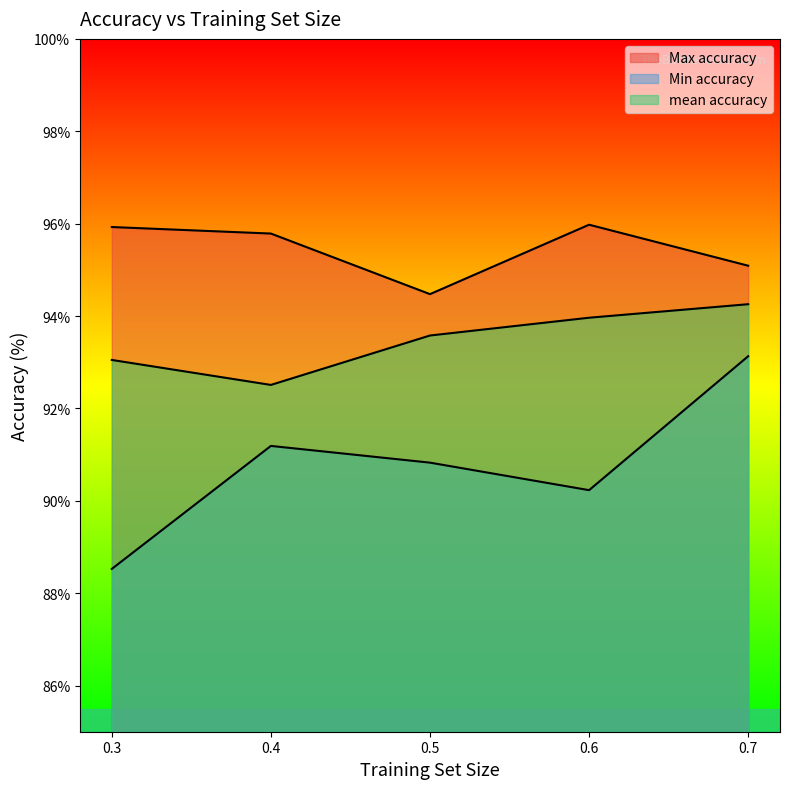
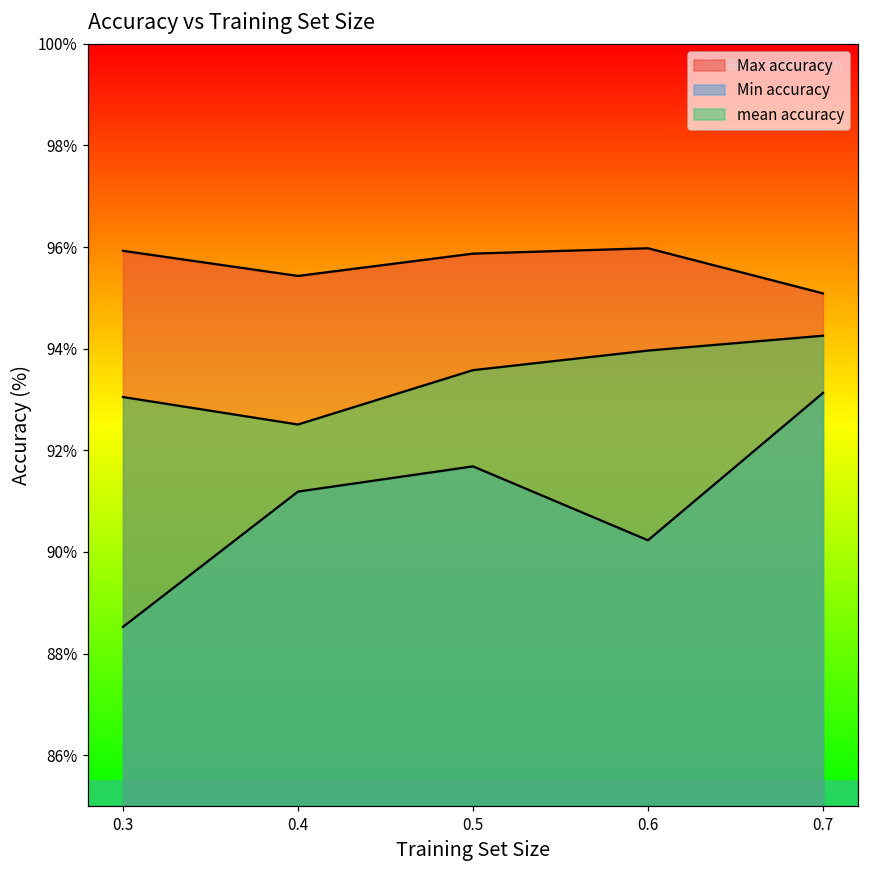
Max accuracy, 0.4: 95.8% -> 95.4%
Max accuracy, 0.5: 94.5% -> 95.9%
Min accuracy, 0.5: 90.8% -> 91.7%
